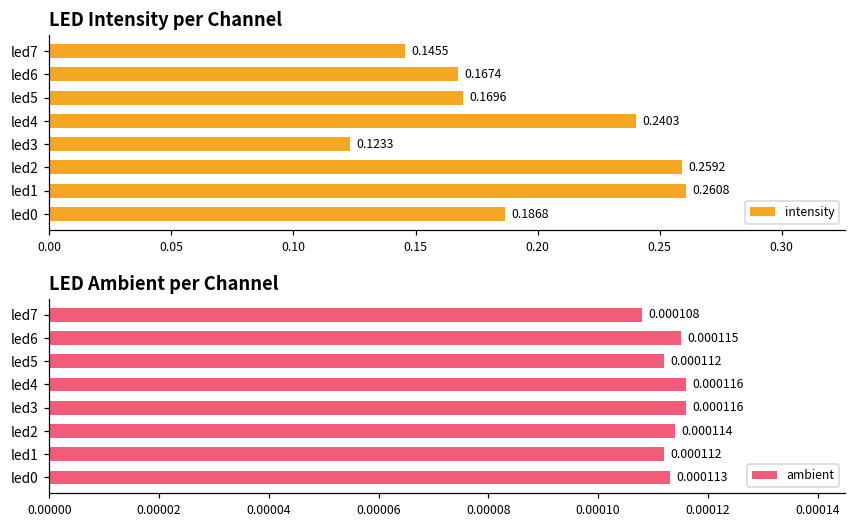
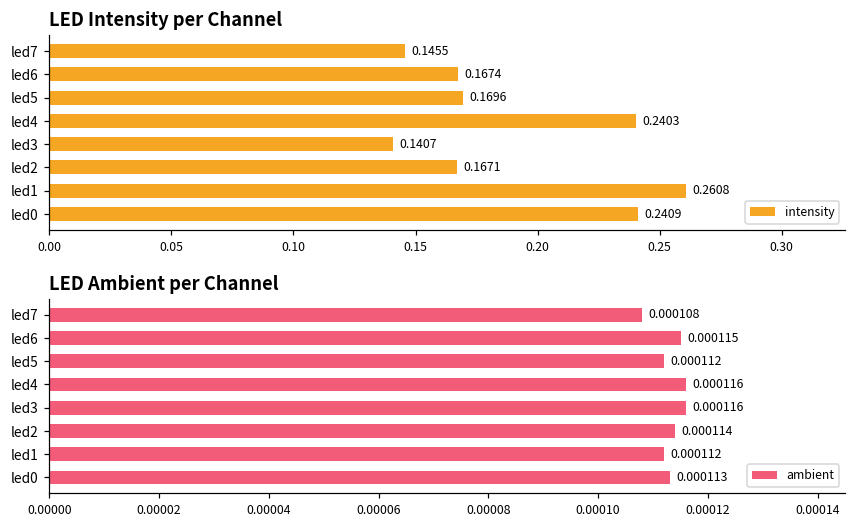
LED Intensity per Channel, led3: 0.1233 -> 0.1407
LED Intensity per Channel, led2: 0.2592 -> 0.1671
LED Intensity per Channel, led0: 0.1868 -> 0.2409
